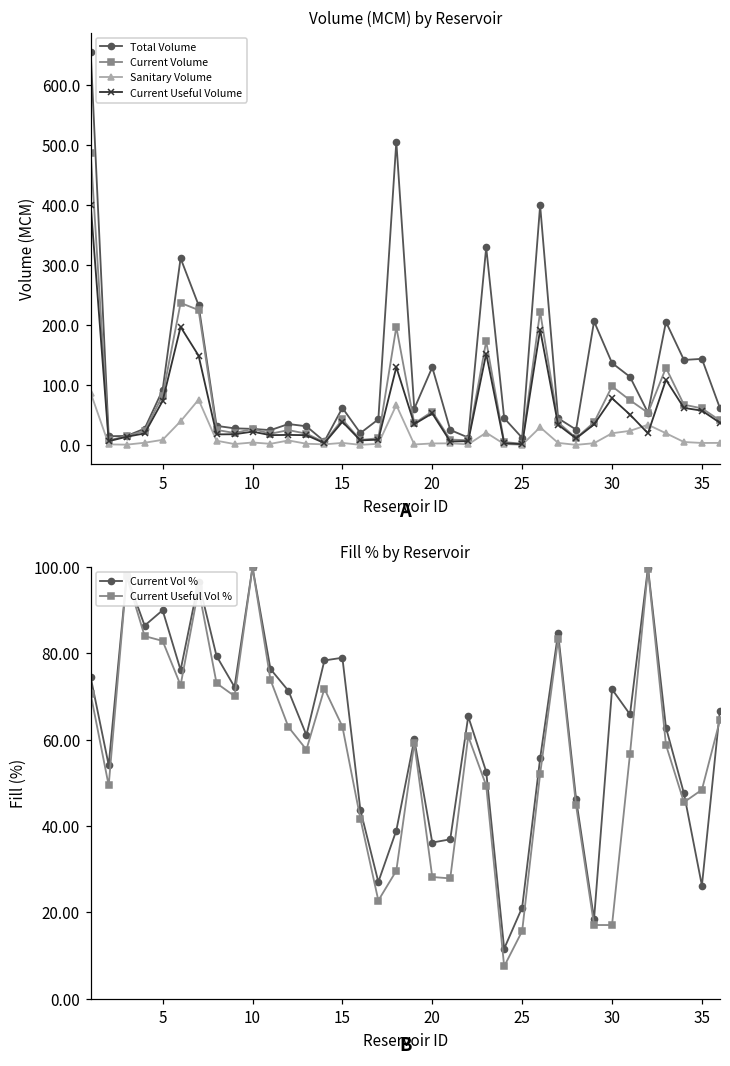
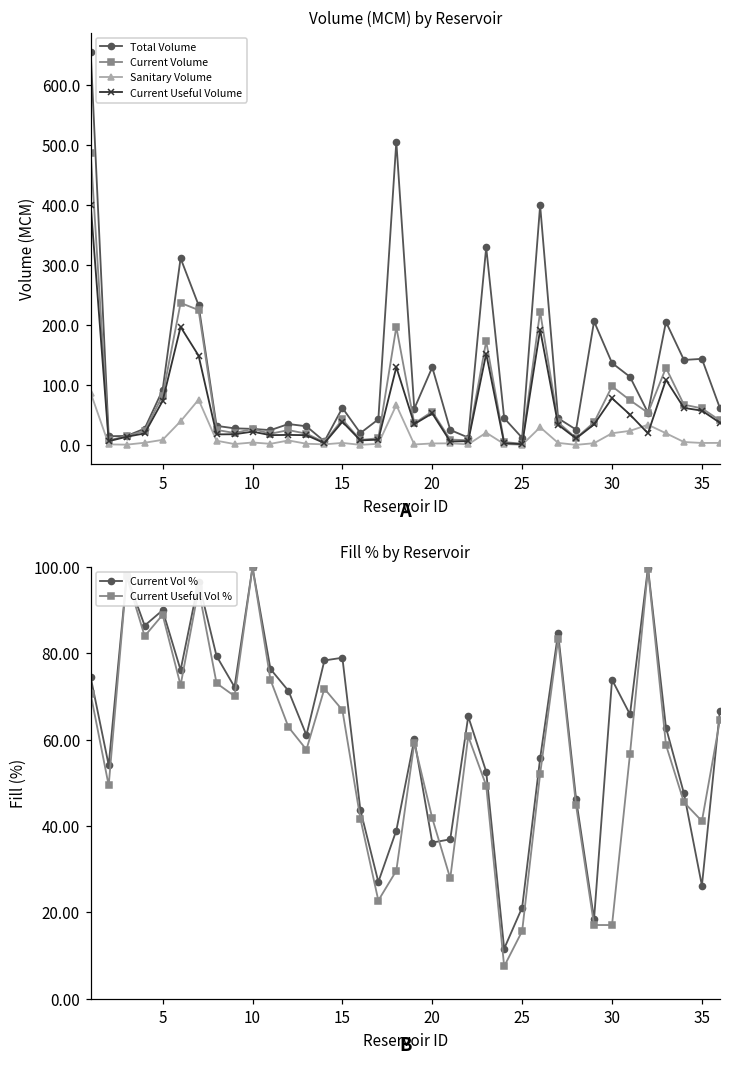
Fill % by Reservoir, Current Useful Vol %, 5: 83 -> 89
Fill % by Reservoir, Current Useful Vol %, 15: 63 -> 67
Fill % by Reservoir, Current Useful Vol %, 20: 28 -> 42
Fill % by Reservoir, Current Vol %, 30: 72 -> 74
Fill % by Reservoir, Current Useful Vol %, 35: 48 -> 41
